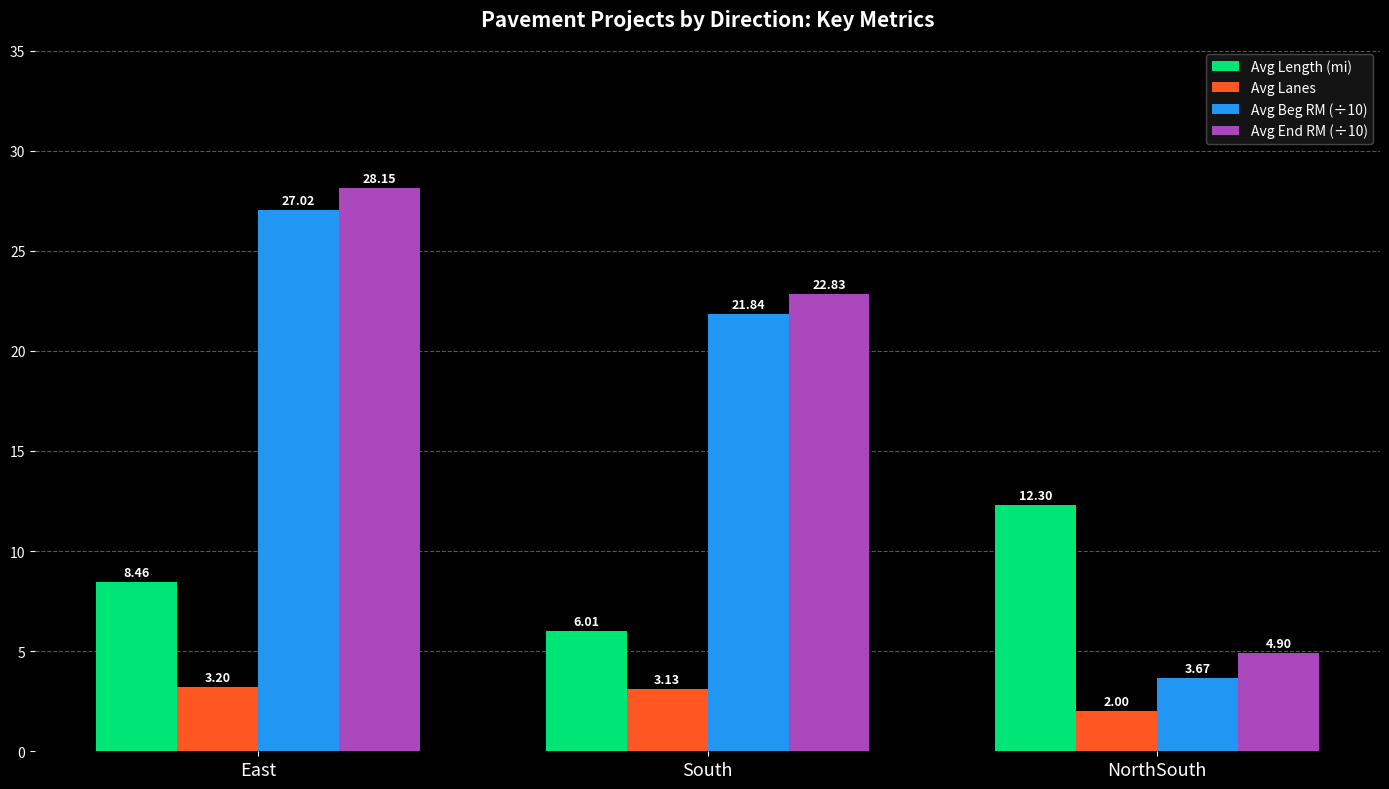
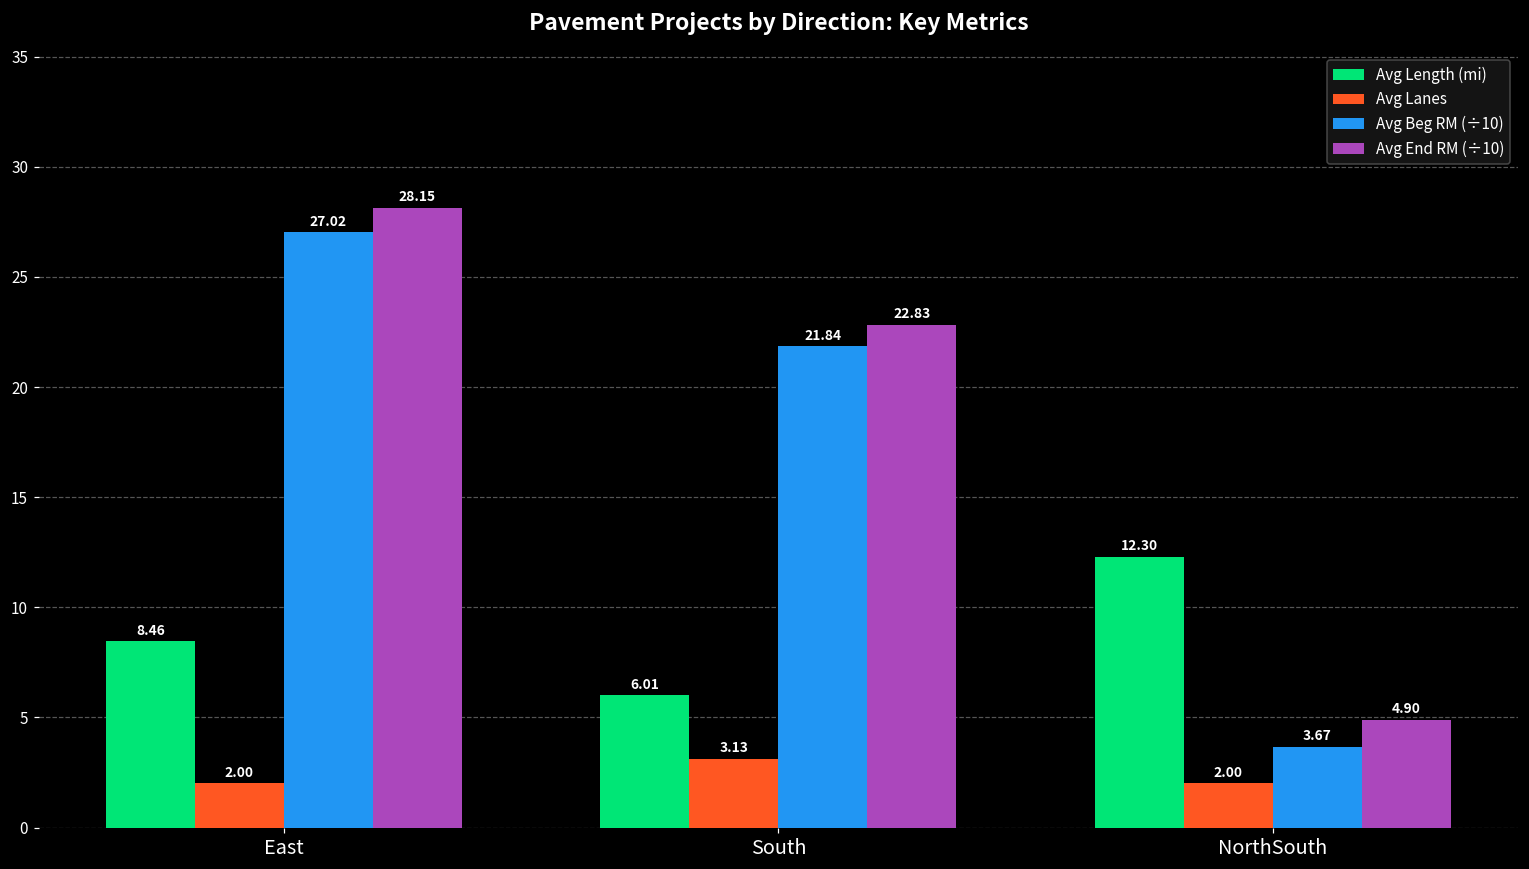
Avg Lanes, East: 3.20 -> 2.00
